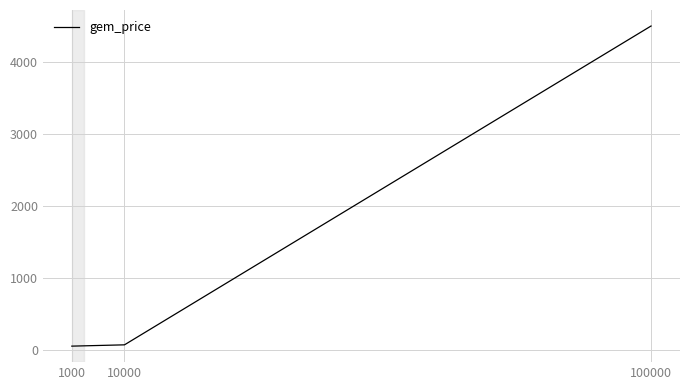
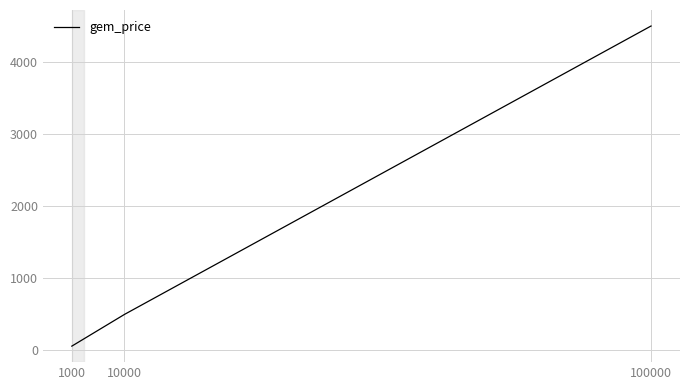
10000: 100 -> 500
